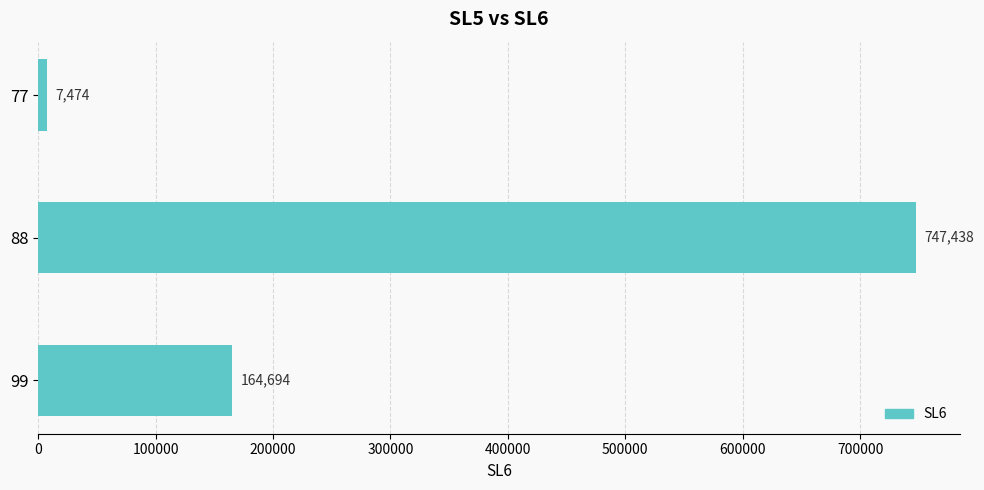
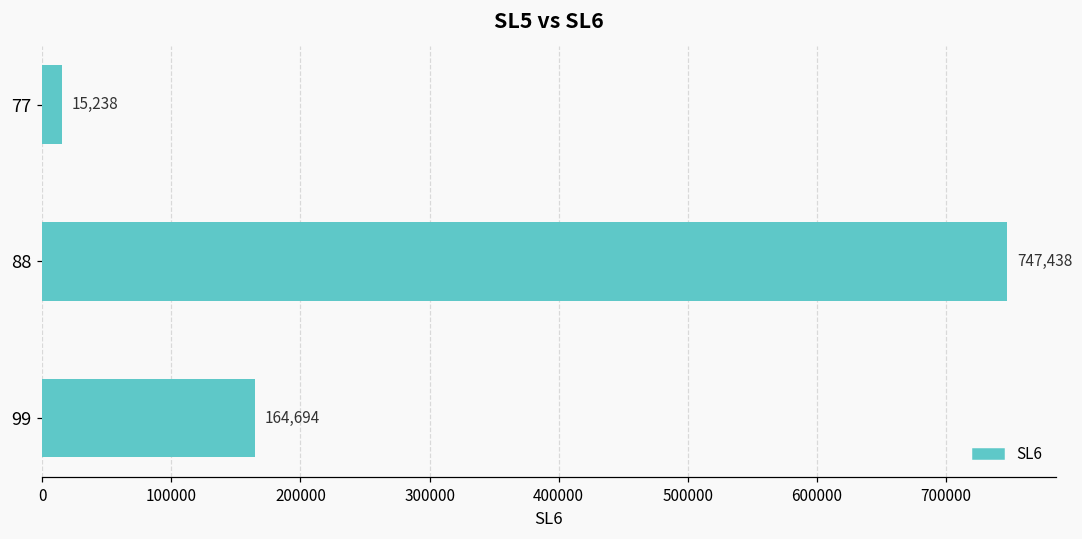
77: 7,474 -> 15,238
